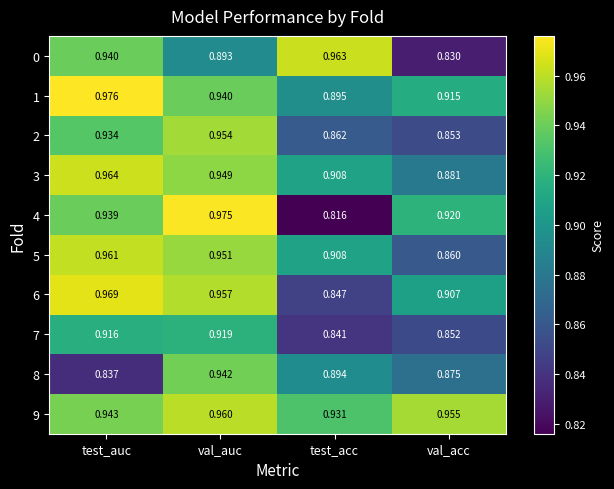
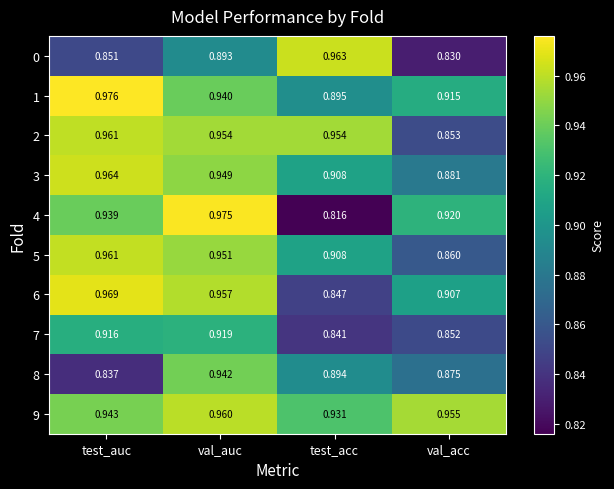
0, test_auc: 0.940 -> 0.851
2, test_auc: 0.934 -> 0.961
2, test_acc: 0.862 -> 0.954
